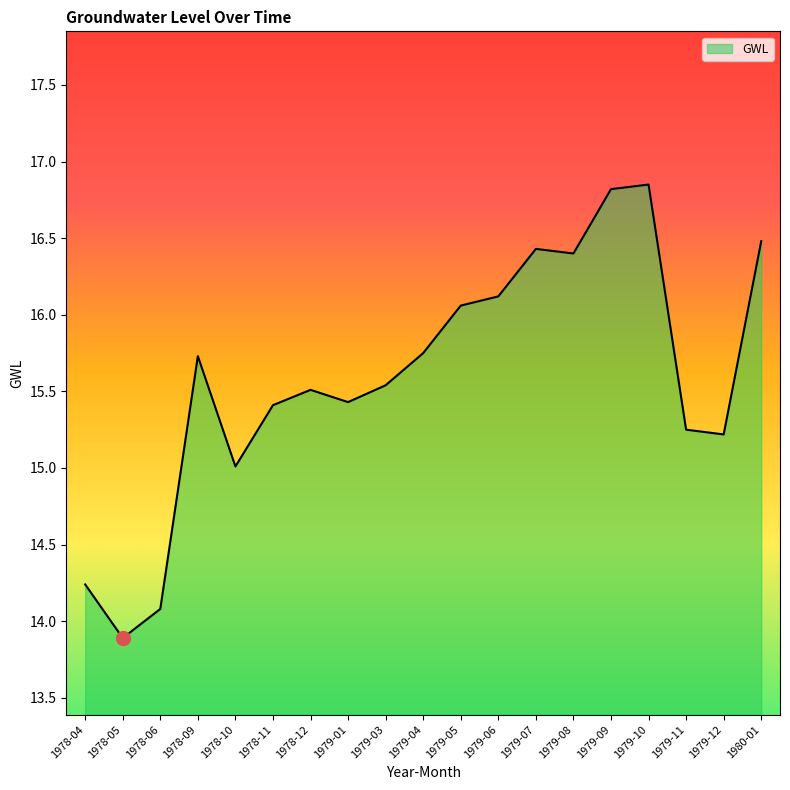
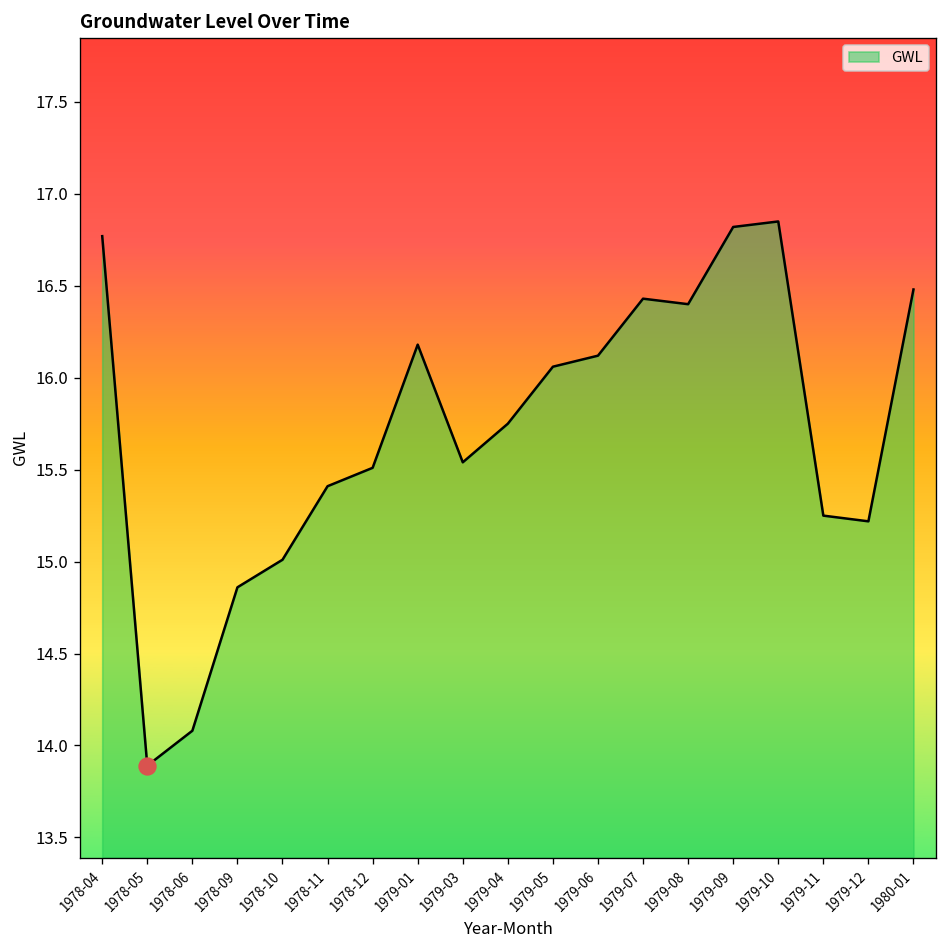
GWL, 1978-04: 14.24 -> 16.77
GWL, 1978-09: 15.73 -> 14.86
GWL, 1979-01: 15.43 -> 16.18
